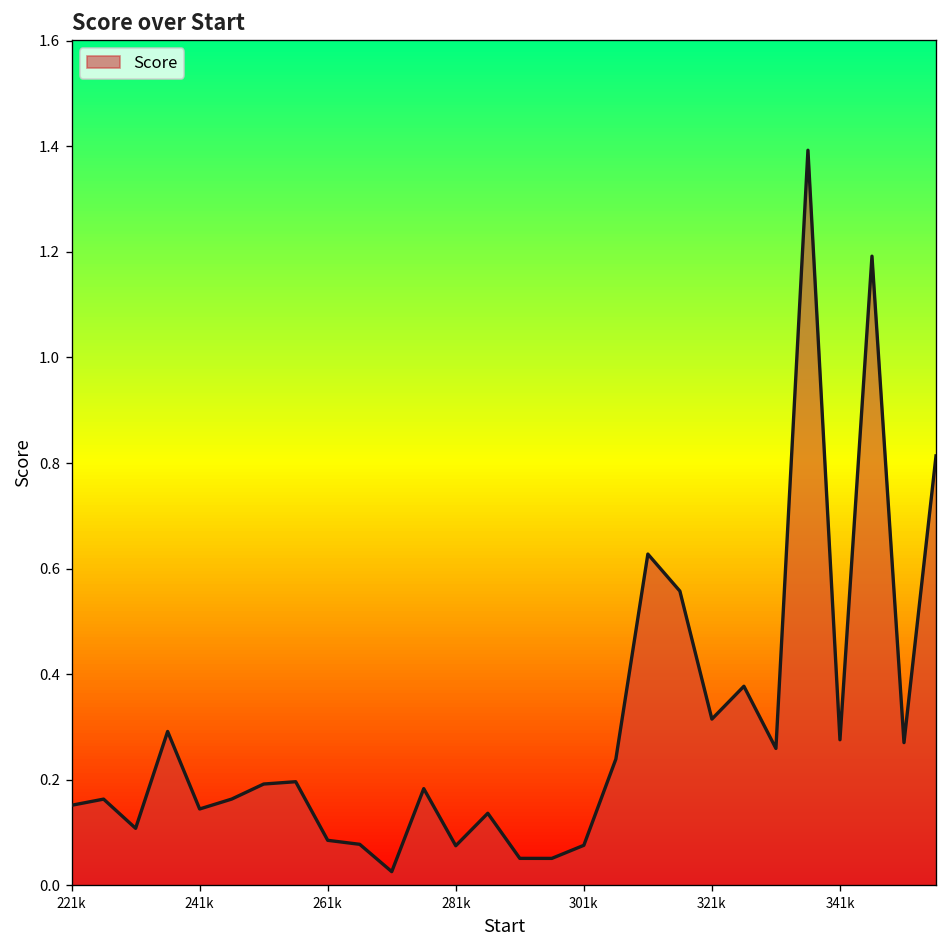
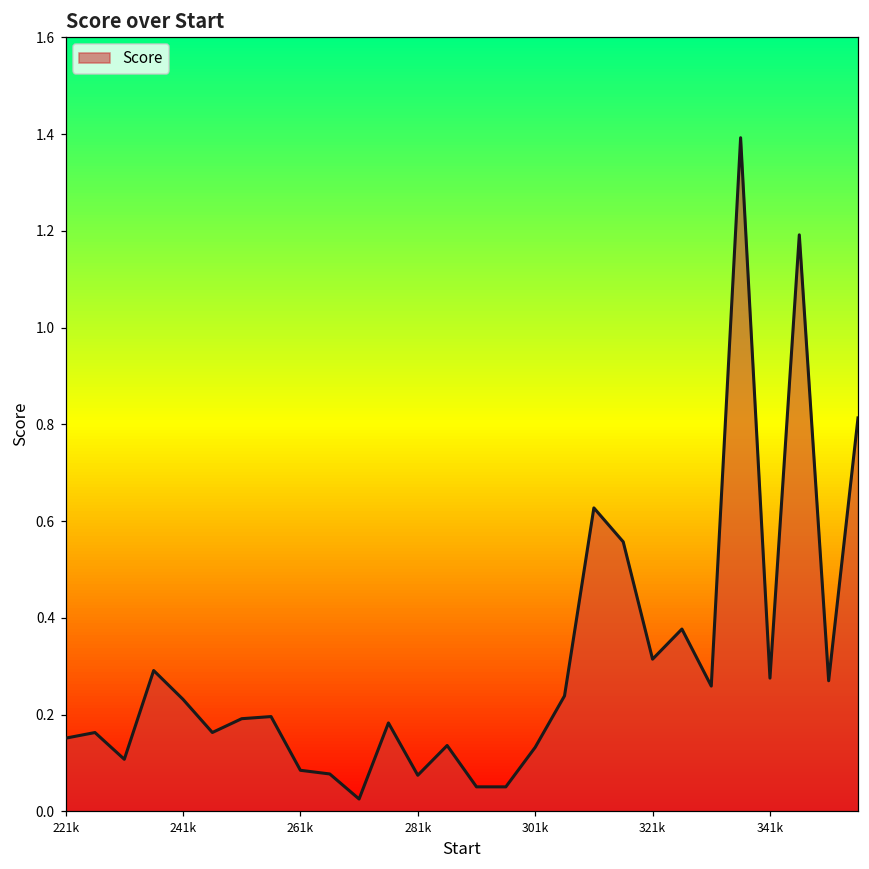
241k: 0.14 -> 0.23
301k: 0.08 -> 0.13
